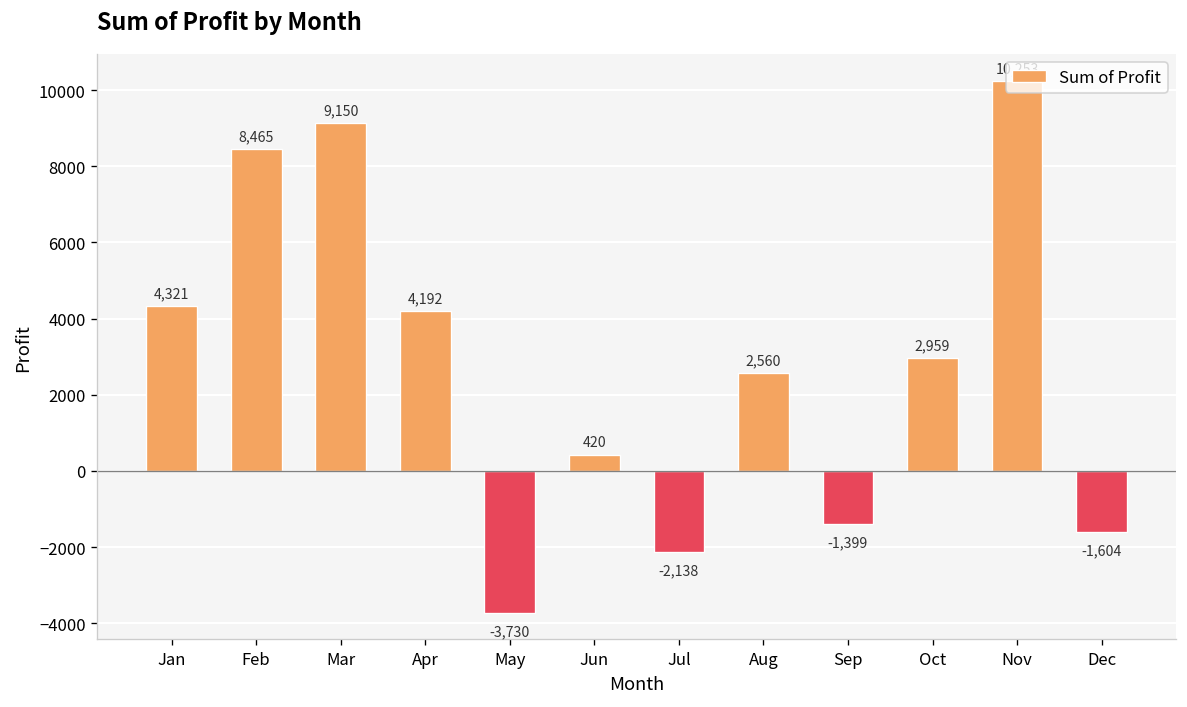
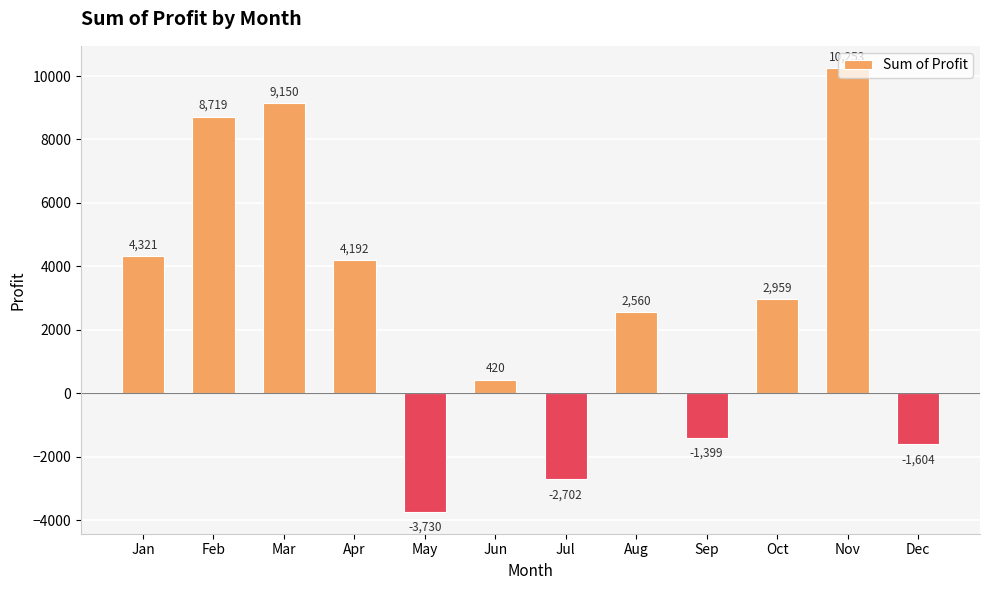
Feb: 8,465 -> 8,719
Jul: -2,138 -> -2,702
